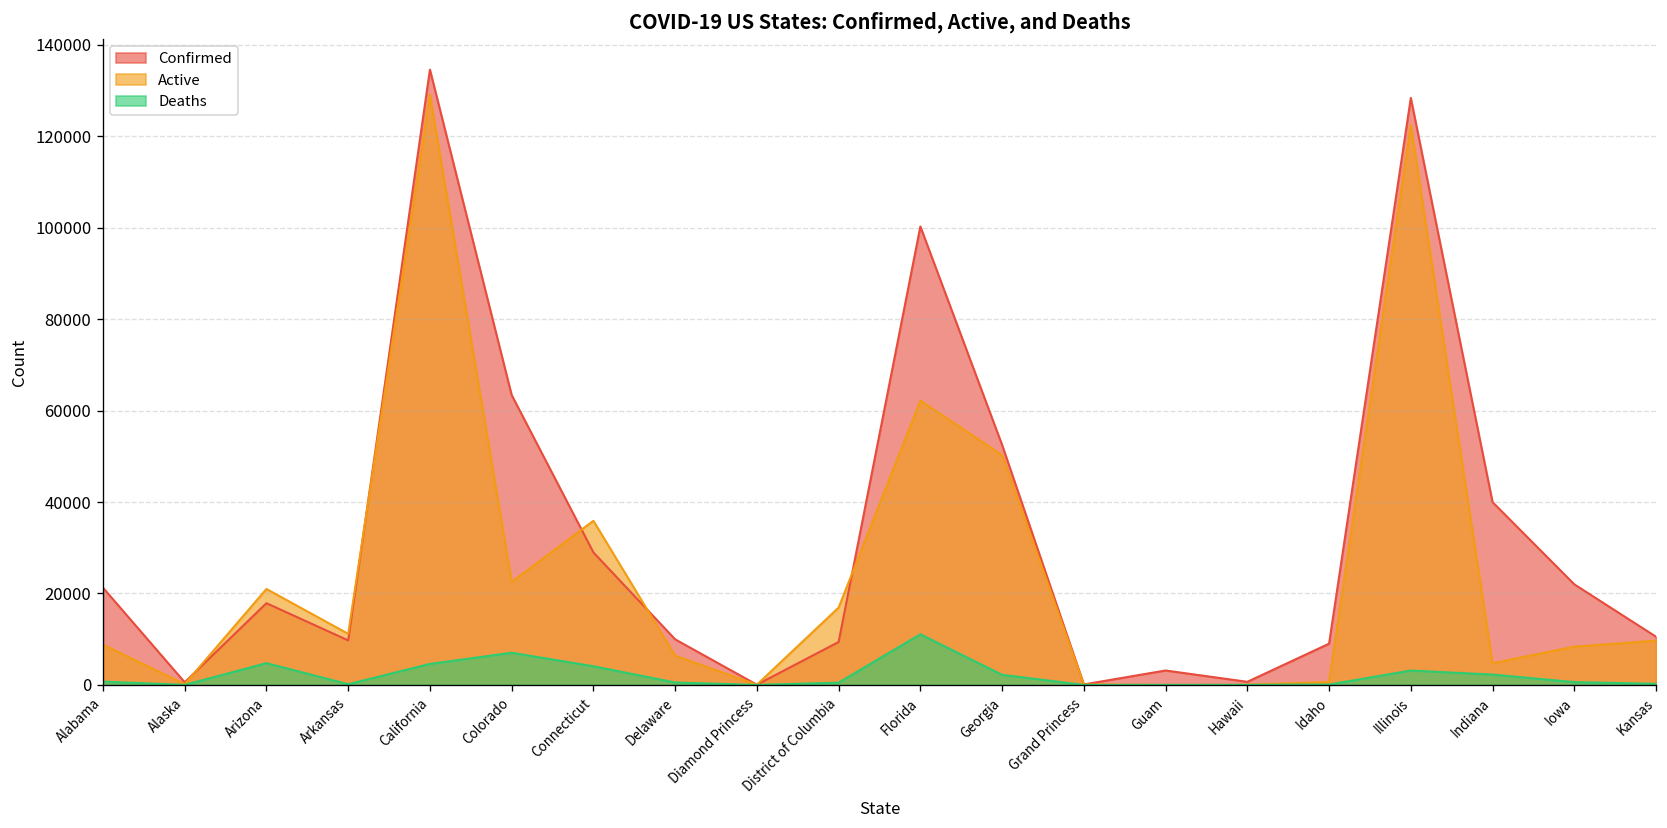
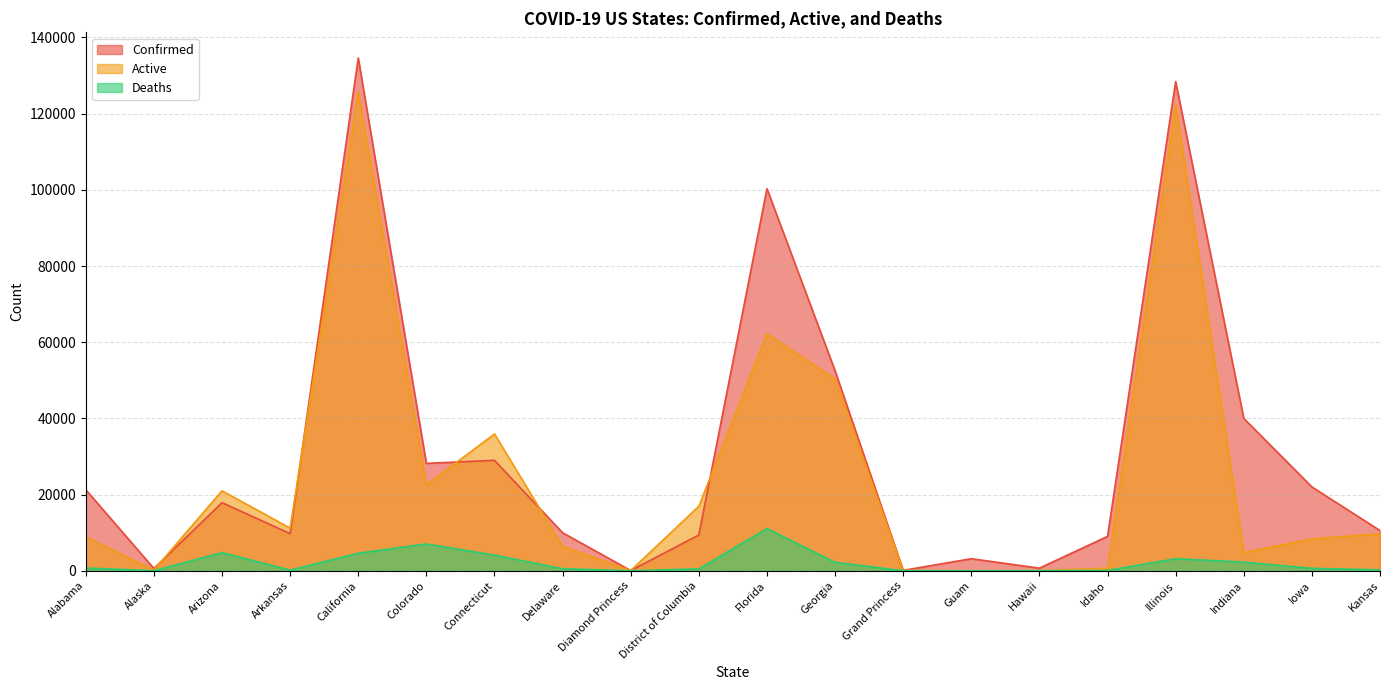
Active, California: 129000 -> 126000
Confirmed, Colorado: 63000 -> 28000
